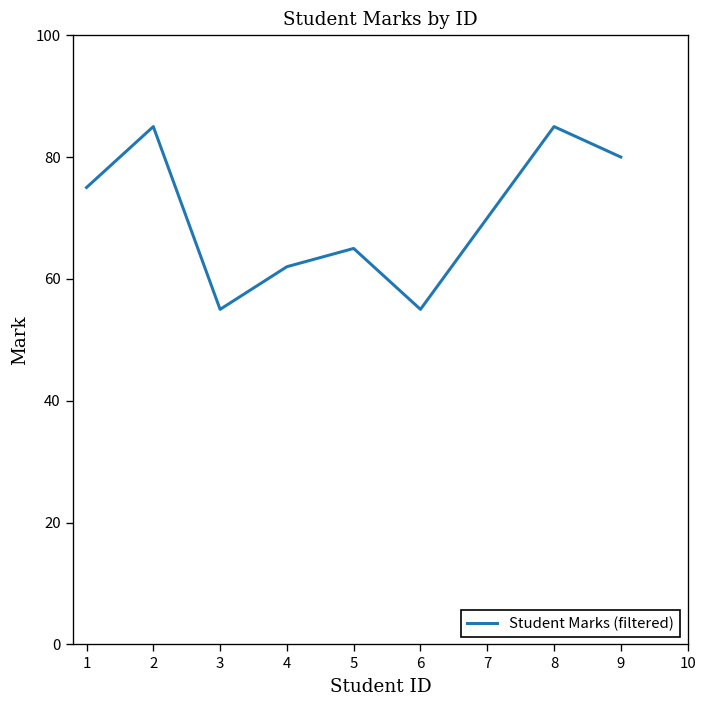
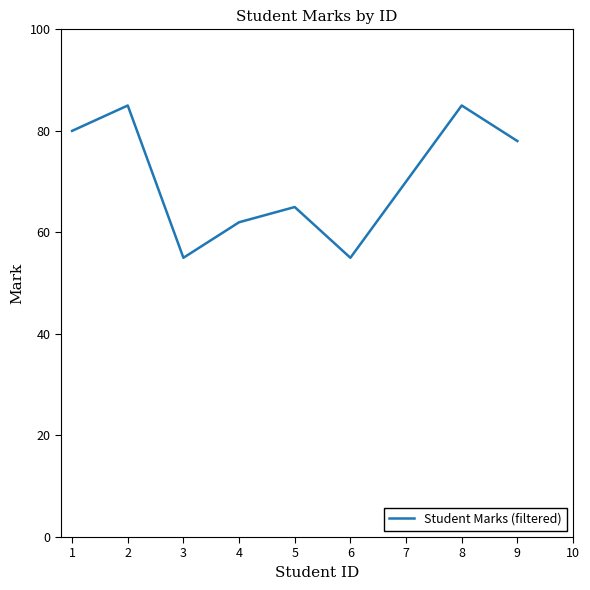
1: 75 -> 80
9: 80 -> 78
